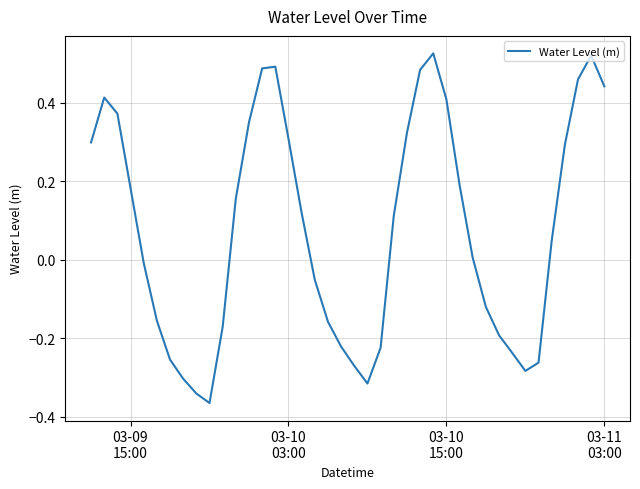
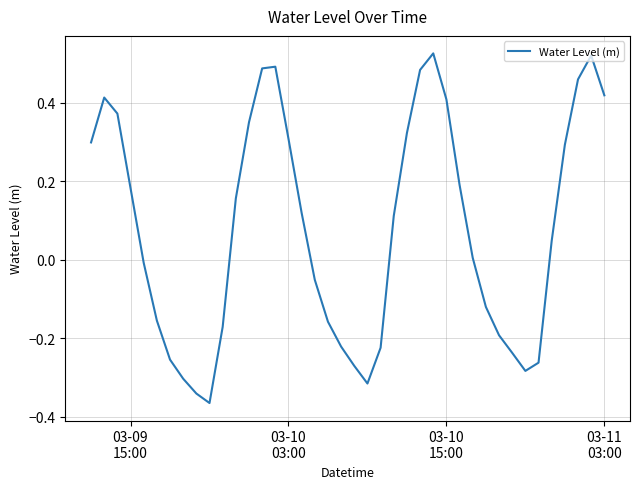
03-11 03:00: 0.44 -> 0.42
